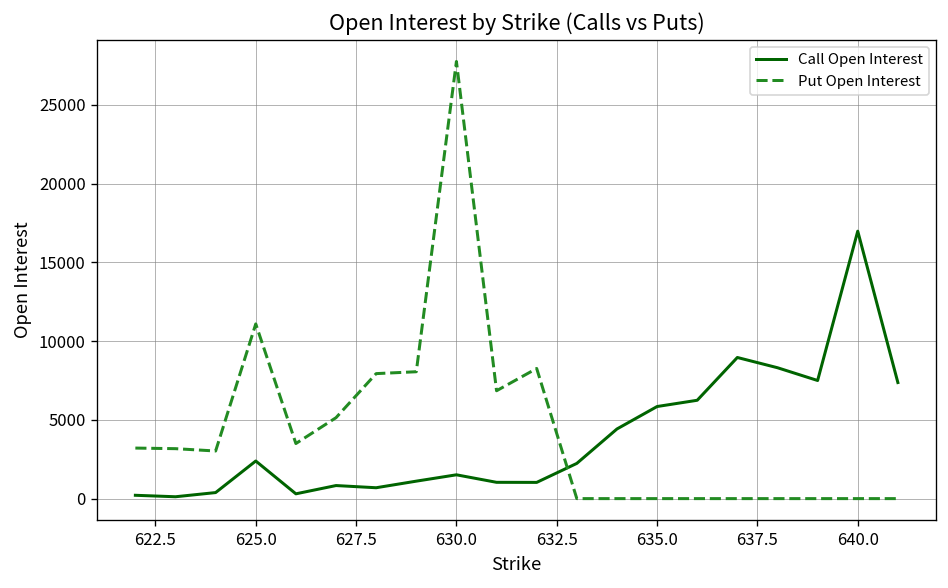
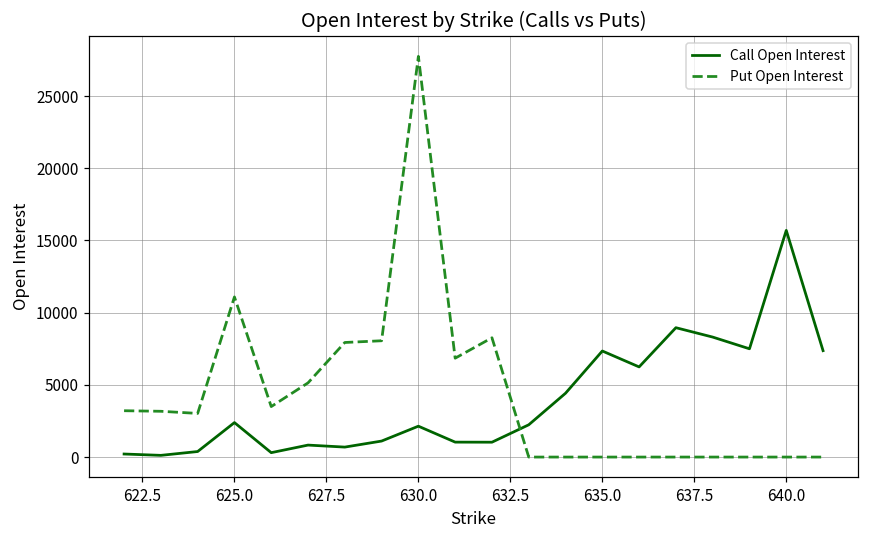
Call Open Interest, 630.0: 1500 -> 2100
Call Open Interest, 635.0: 5800 -> 7300
Call Open Interest, 640.0: 17000 -> 15700
